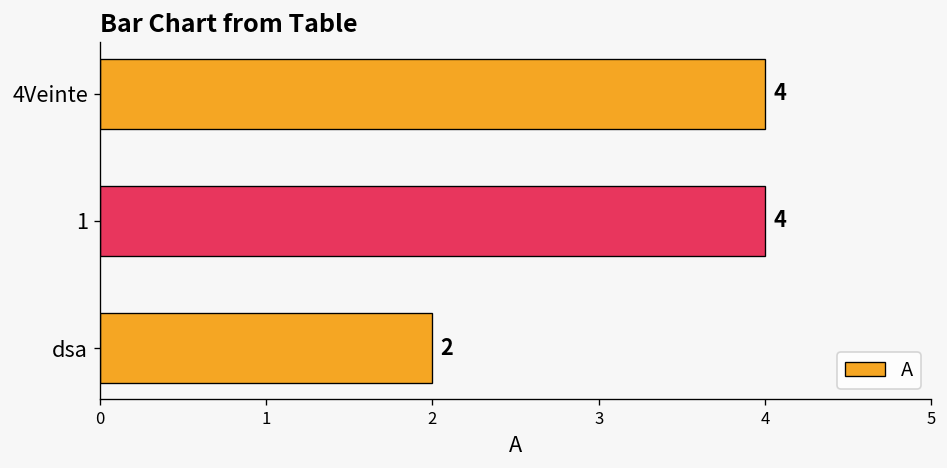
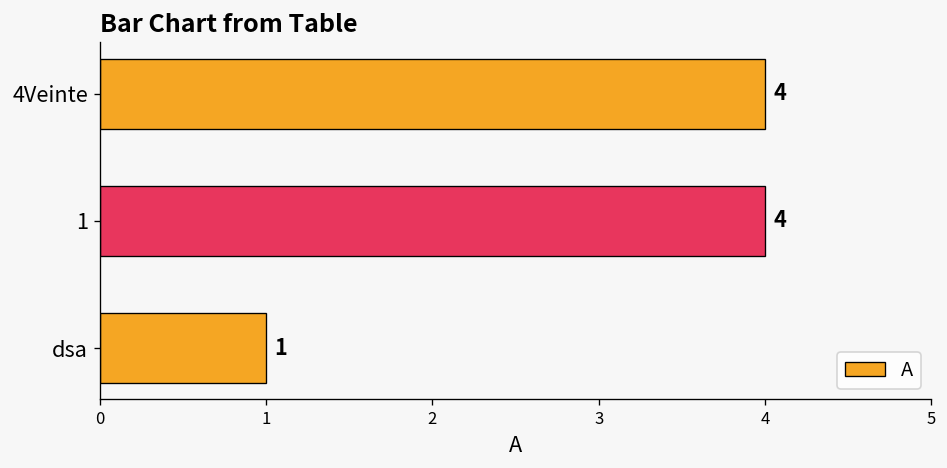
dsa: 2 -> 1
